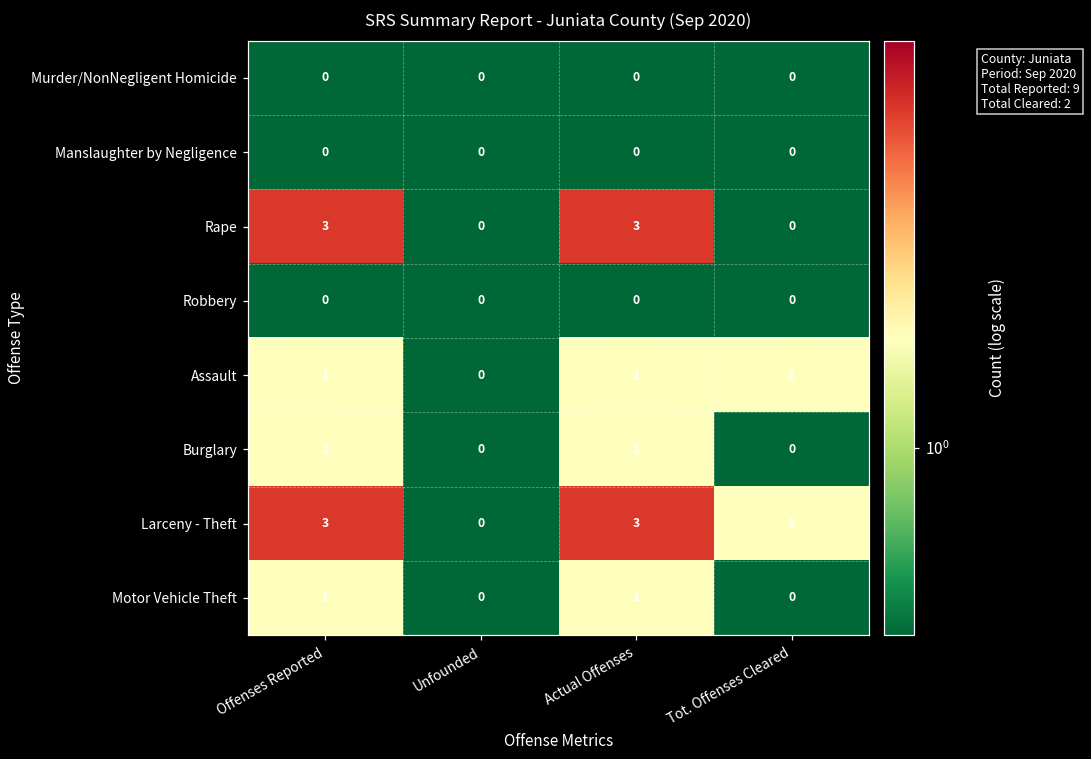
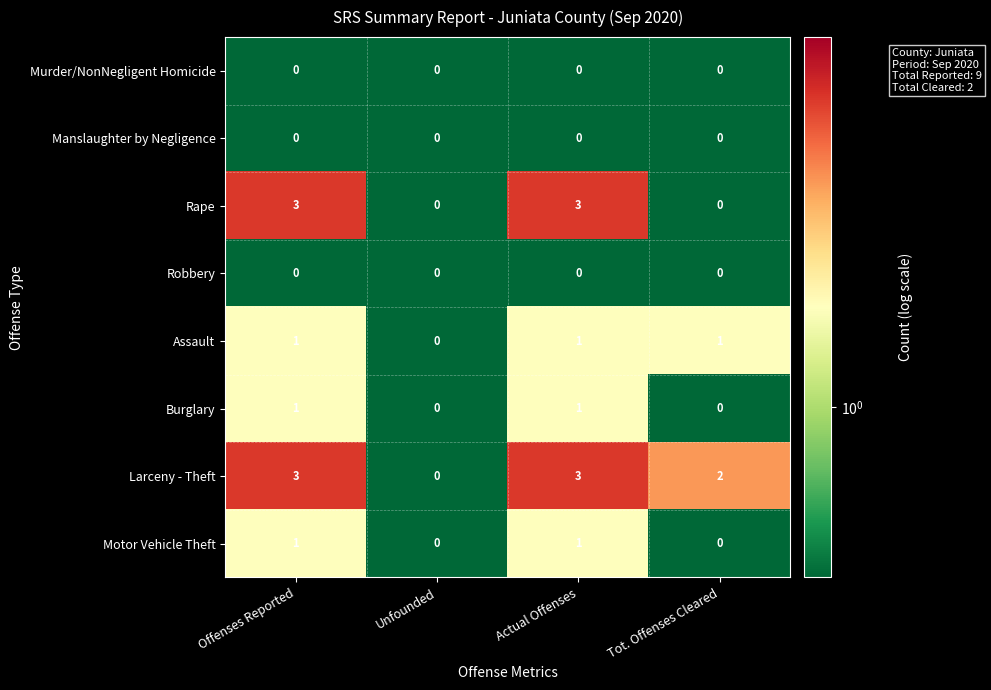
Larceny - Theft, Tot. Offenses Cleared: 1 -> 2
